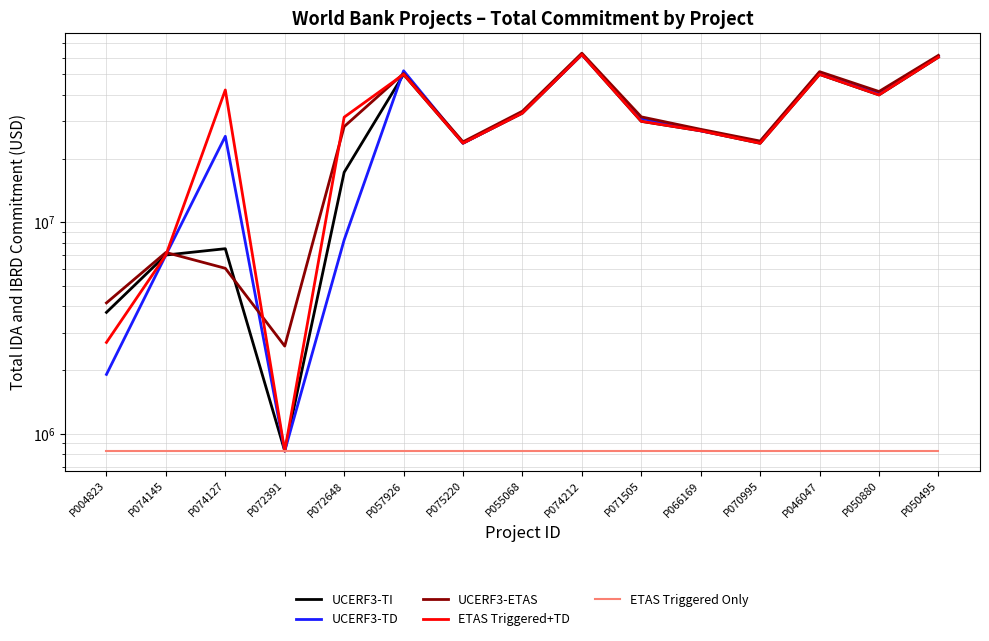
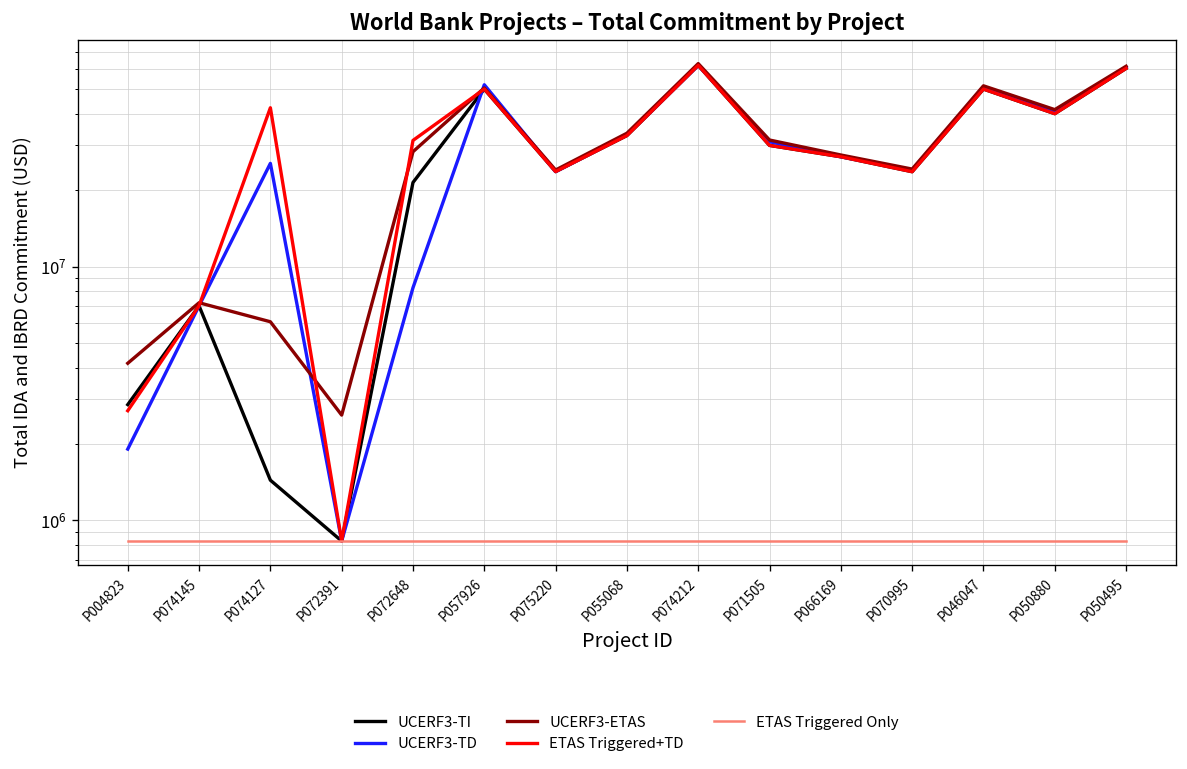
UCERF3-TI, P004823: 3800000 -> 2900000
UCERF3-TI, P074127: 7500000 -> 1400000
UCERF3-TI, P072648: 17000000 -> 21000000
